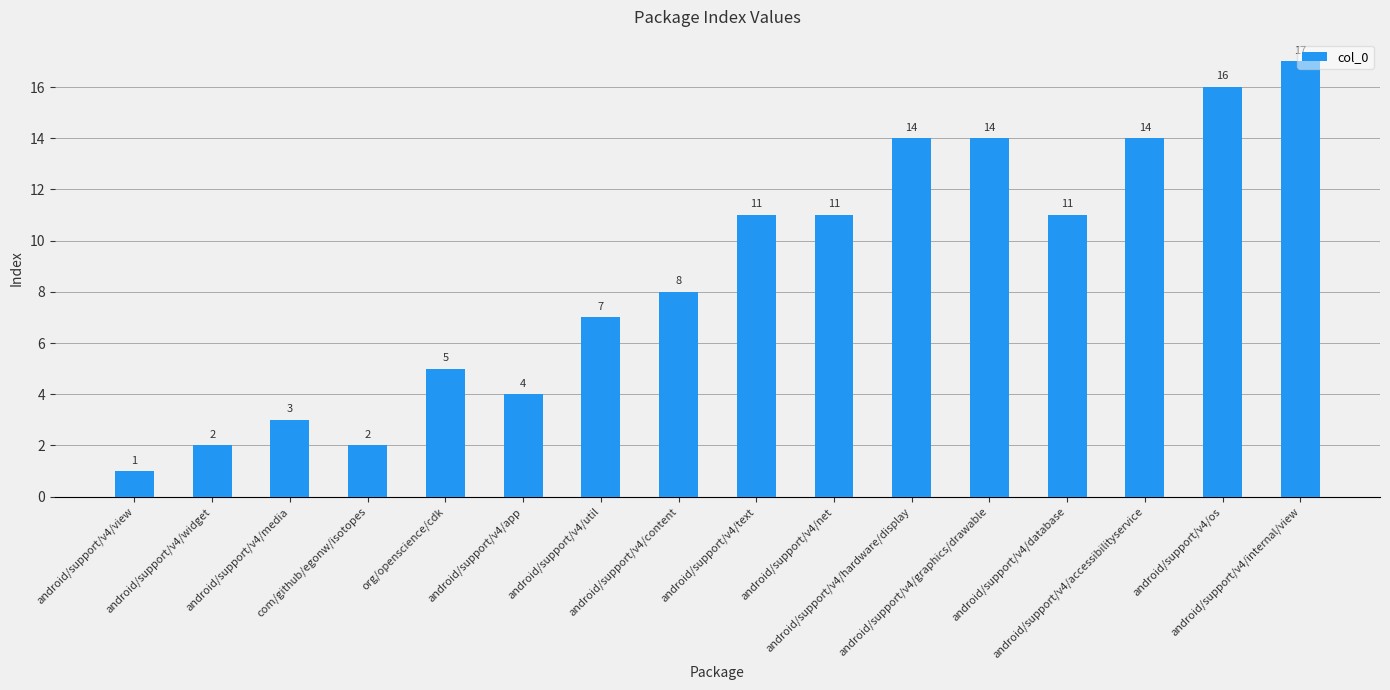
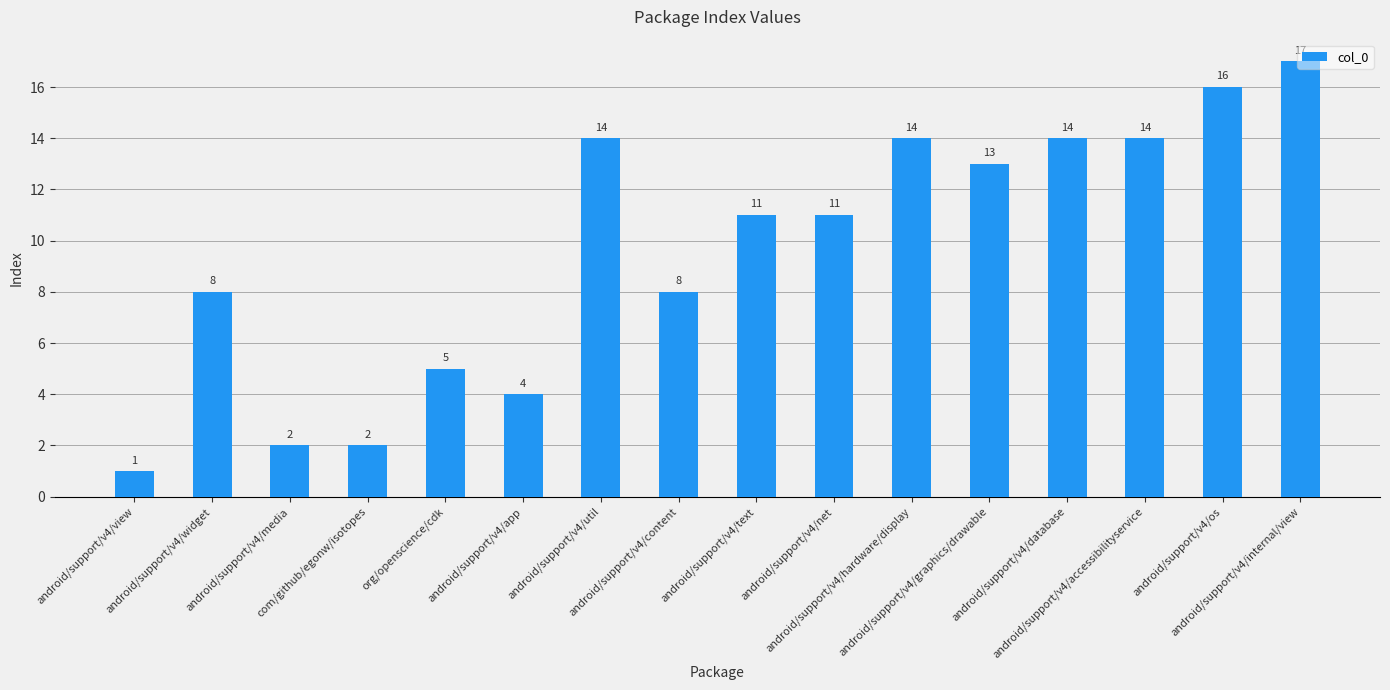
android/support/v4/widget: 2 -> 8
android/support/v4/media: 3 -> 2
android/support/v4/util: 7 -> 14
android/support/v4/graphics/drawable: 14 -> 13
android/support/v4/database: 11 -> 14
